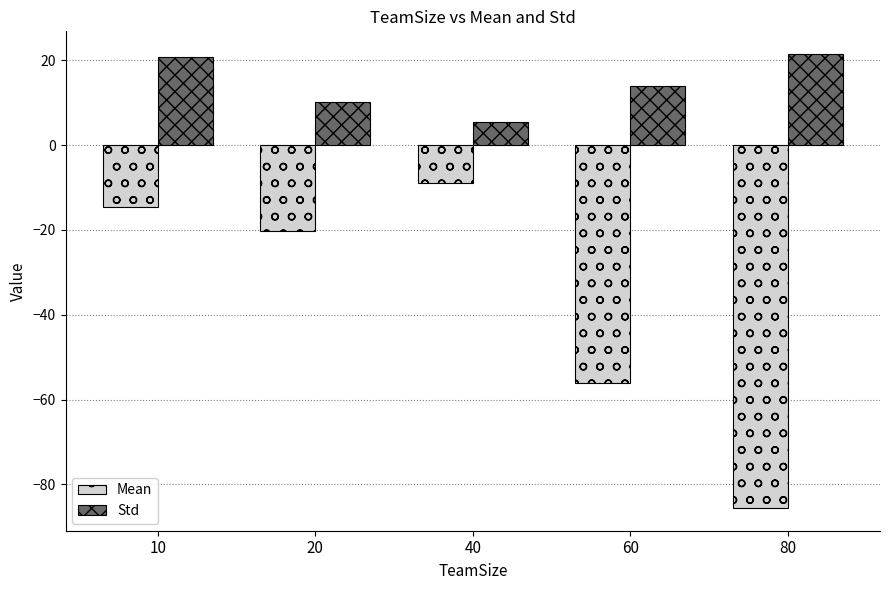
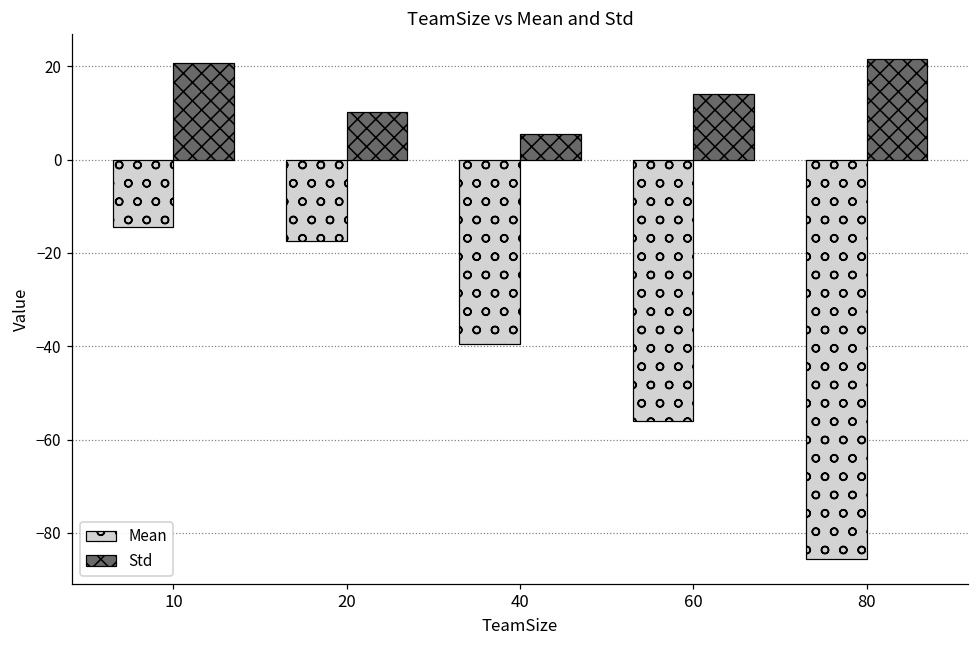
Mean, 20: -20 -> -18
Mean, 40: -9 -> -40
